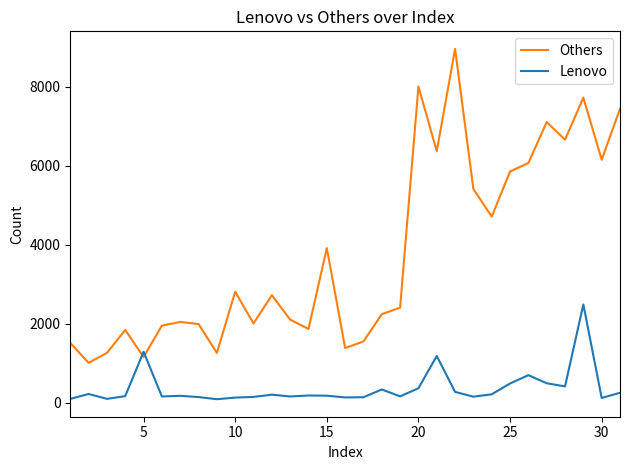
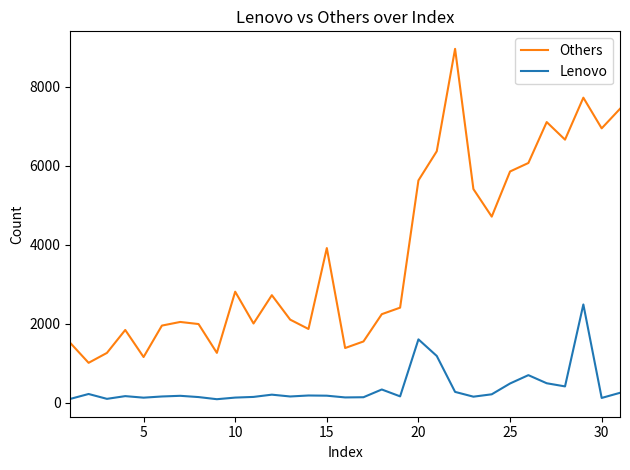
Lenovo, 5: 1300 -> 100
Others, 20: 8000 -> 5600
Lenovo, 20: 400 -> 1600
Others, 30: 6200 -> 6900
